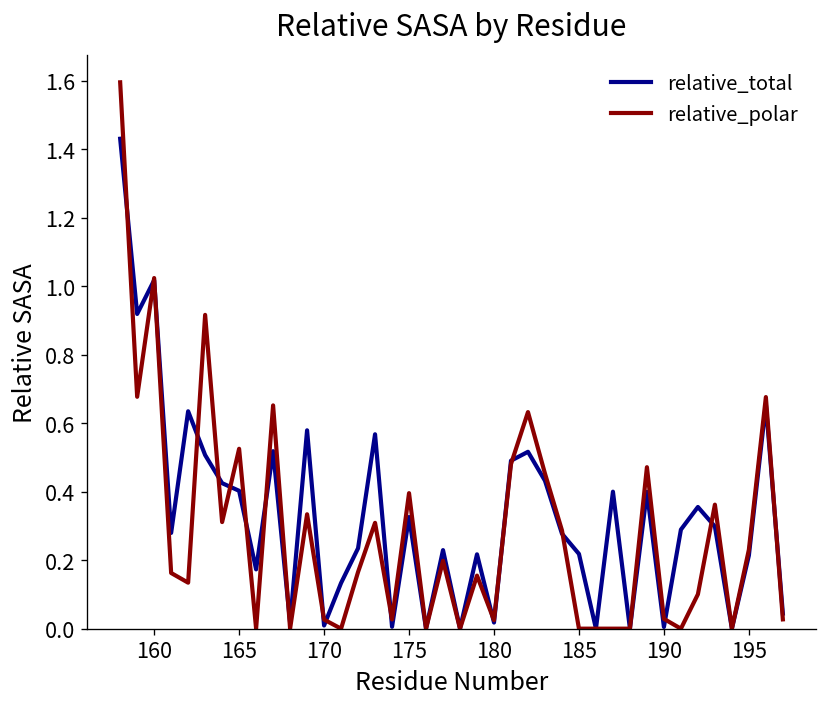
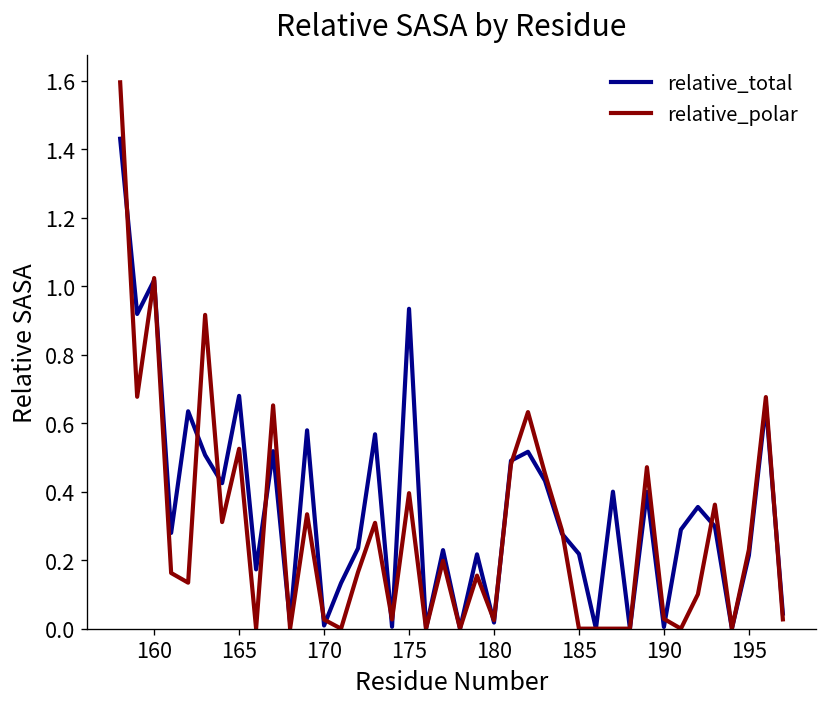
relative_total, 165: 0.40 -> 0.68
relative_total, 175: 0.33 -> 0.93
